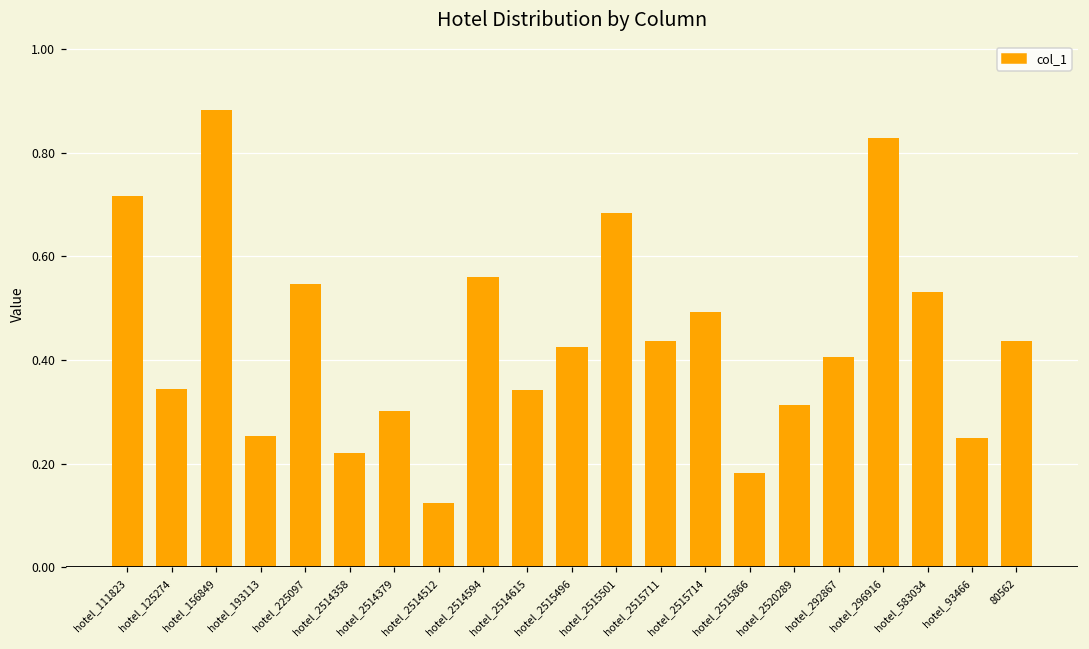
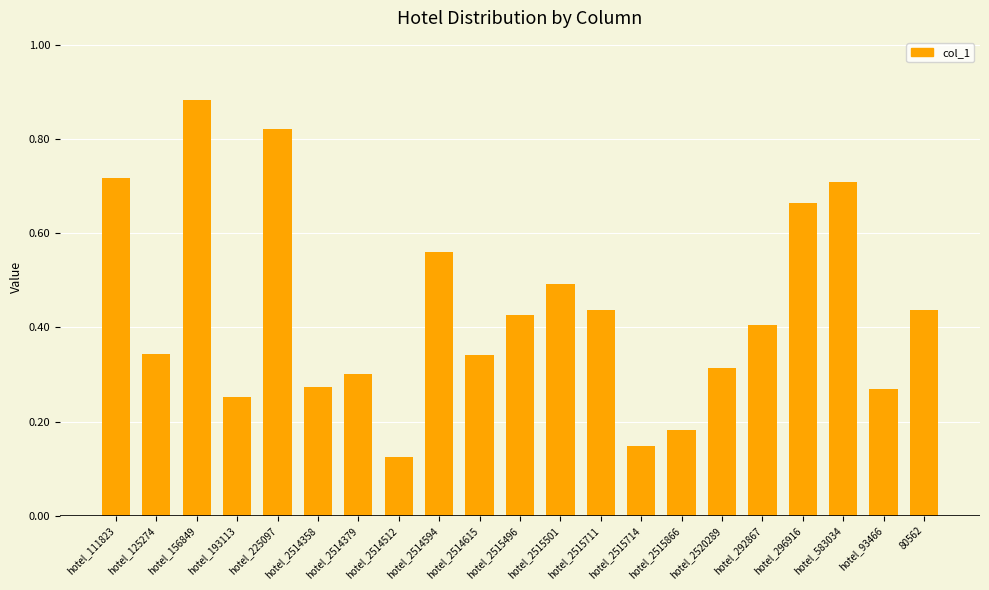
hotel_225097: 0.55 -> 0.82
hotel_2514358: 0.22 -> 0.27
hotel_2515501: 0.68 -> 0.49
hotel_2515714: 0.49 -> 0.15
hotel_296916: 0.83 -> 0.66
hotel_583034: 0.53 -> 0.71
hotel_93466: 0.25 -> 0.27
